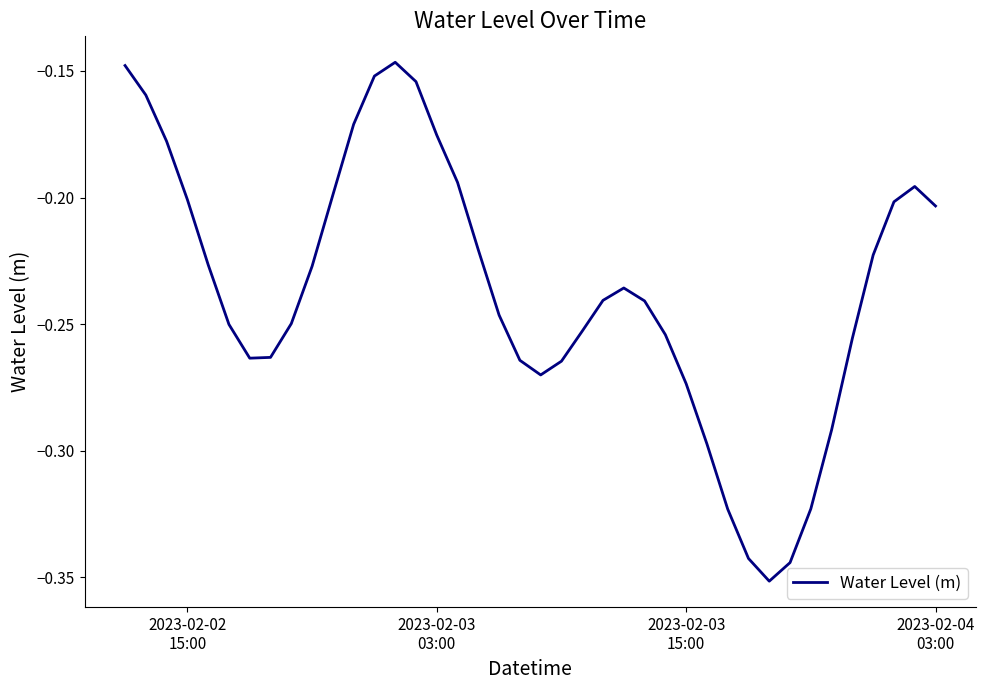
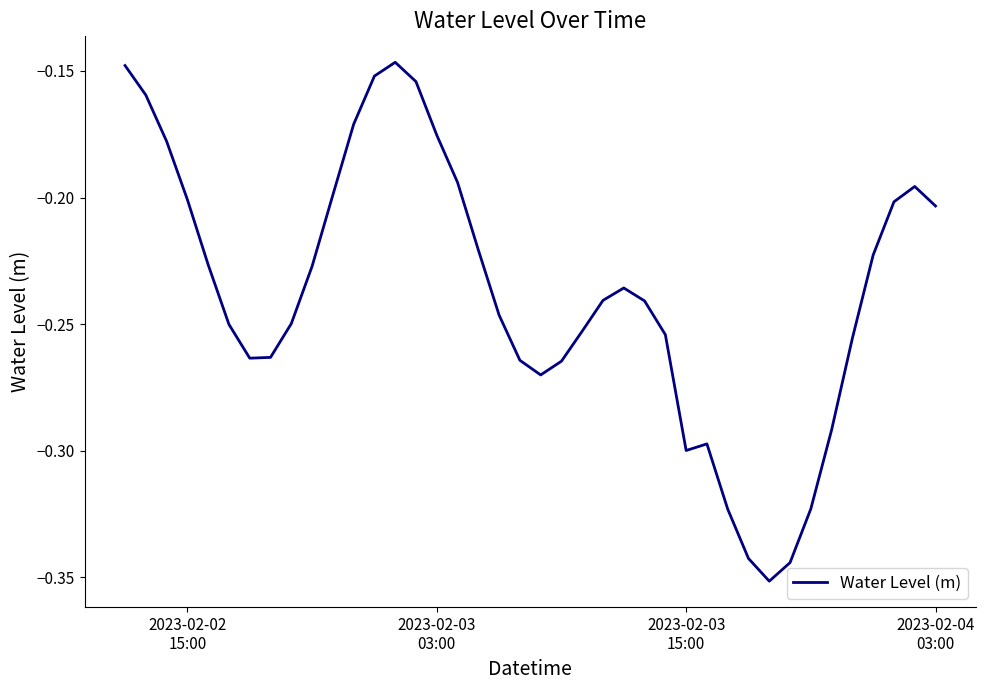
2023-02-03 15:00: -0.274 -> -0.300
